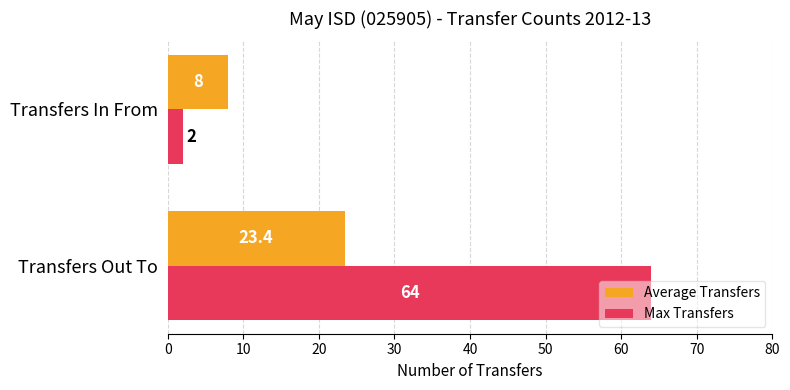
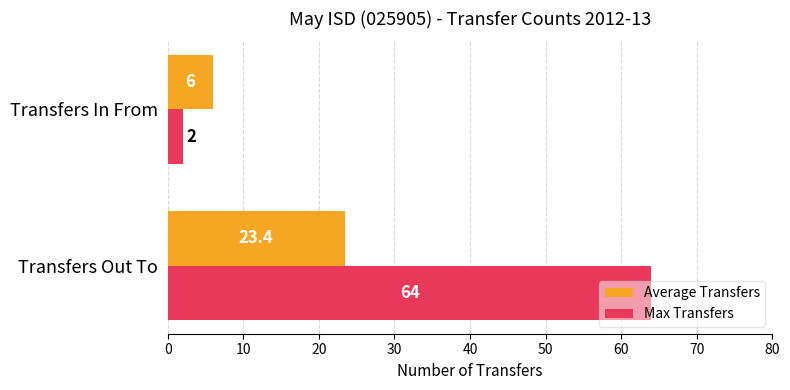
Average Transfers, Transfers In From: 8 -> 6
